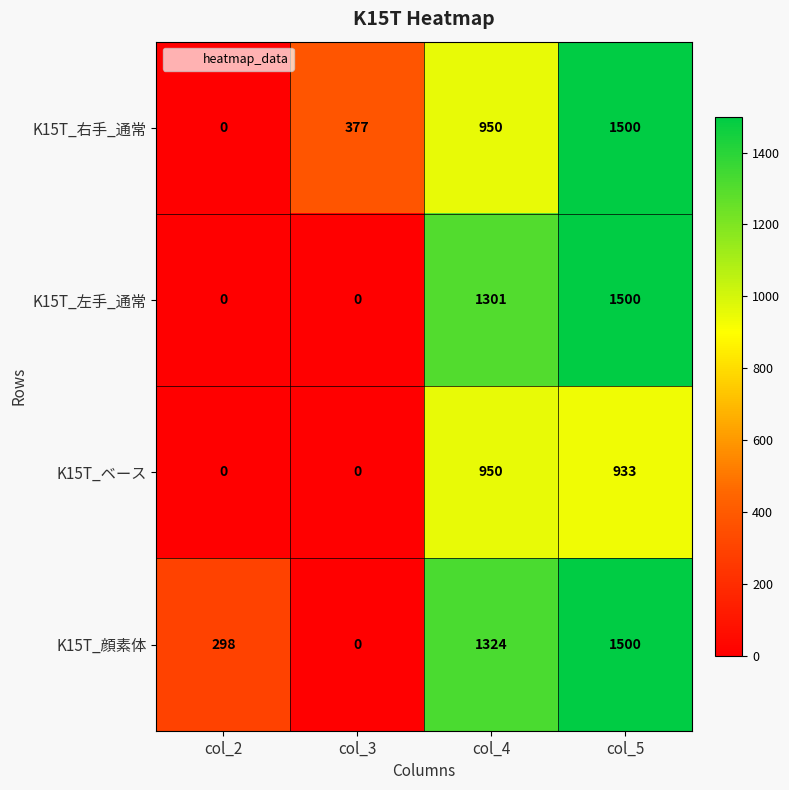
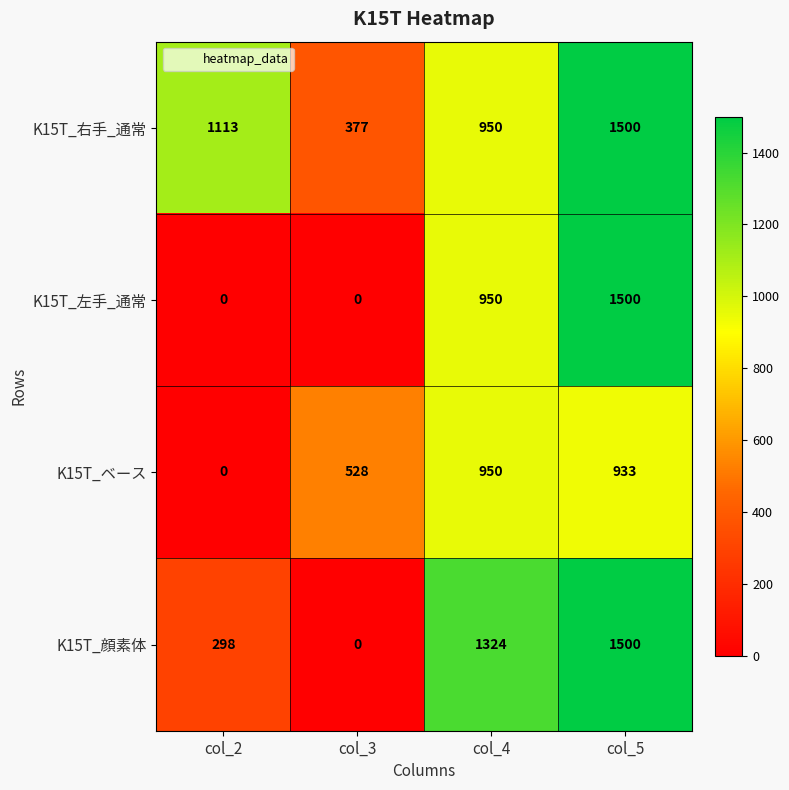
K15T_右手_通常, col_2: 0 -> 1113
K15T_左手_通常, col_4: 1301 -> 950
K15T_ベース, col_3: 0 -> 528
